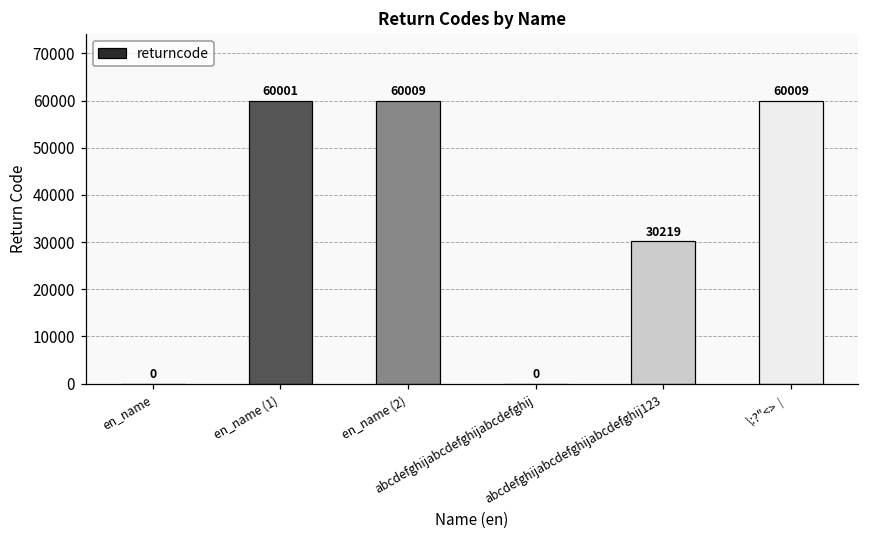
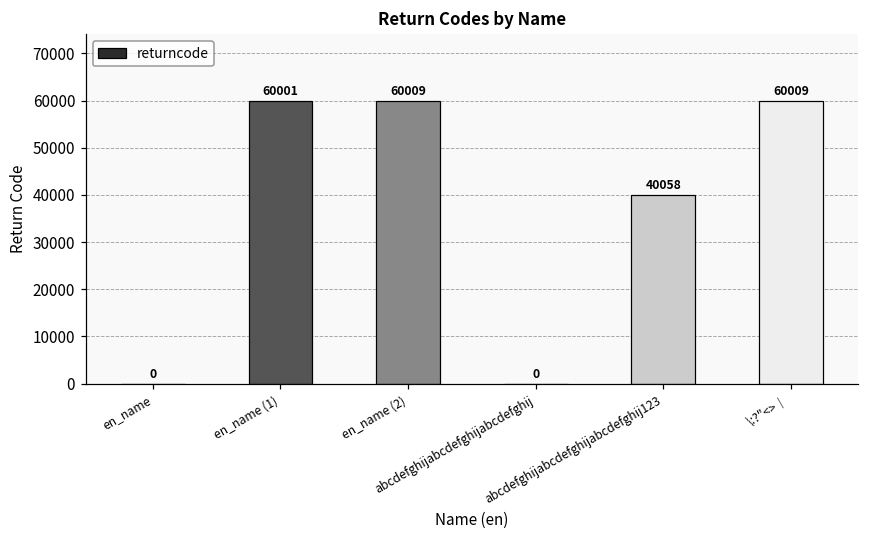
abcdefghijabcdefghijabcdefghij123: 30219 -> 40058
